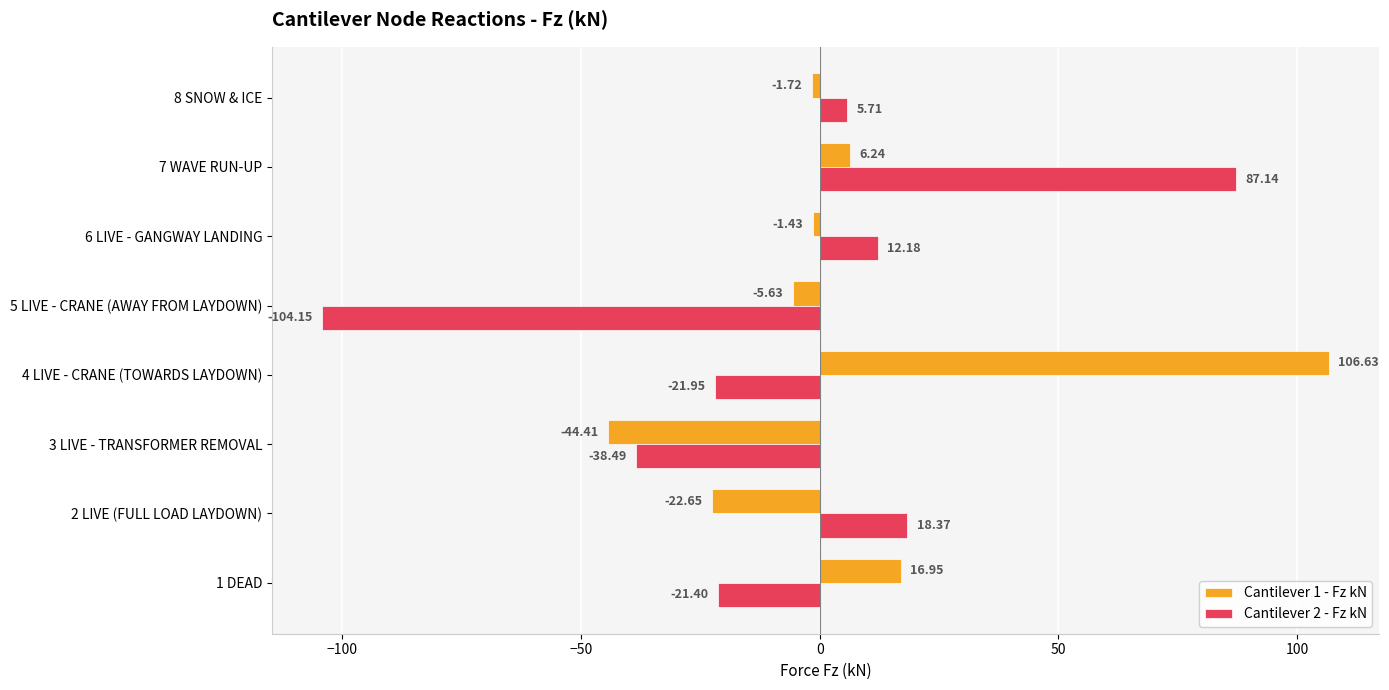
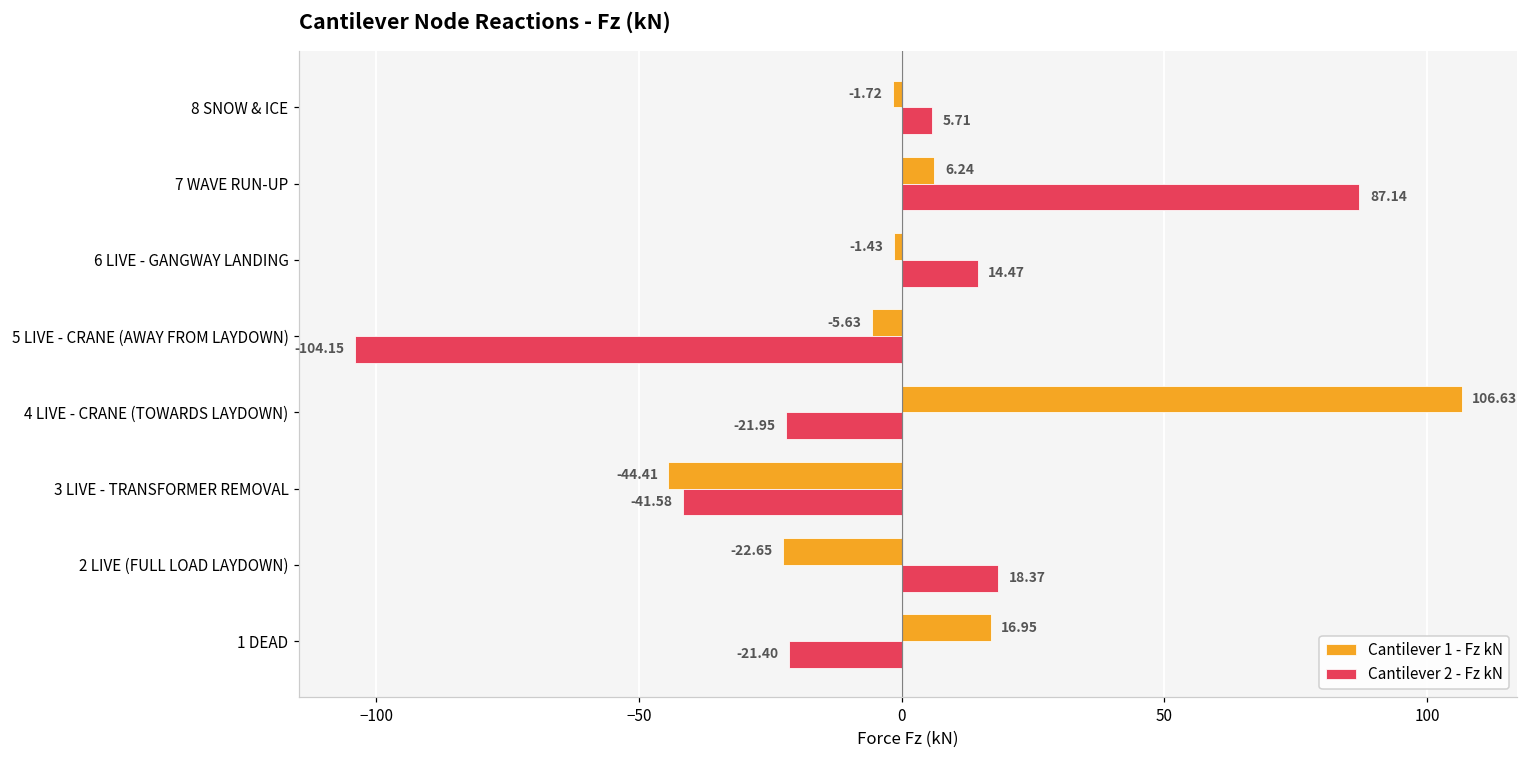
Cantilever 2 - Fz kN, 6 LIVE - GANGWAY LANDING: 12.18 -> 14.47
Cantilever 2 - Fz kN, 3 LIVE - TRANSFORMER REMOVAL: -38.49 -> -41.58
